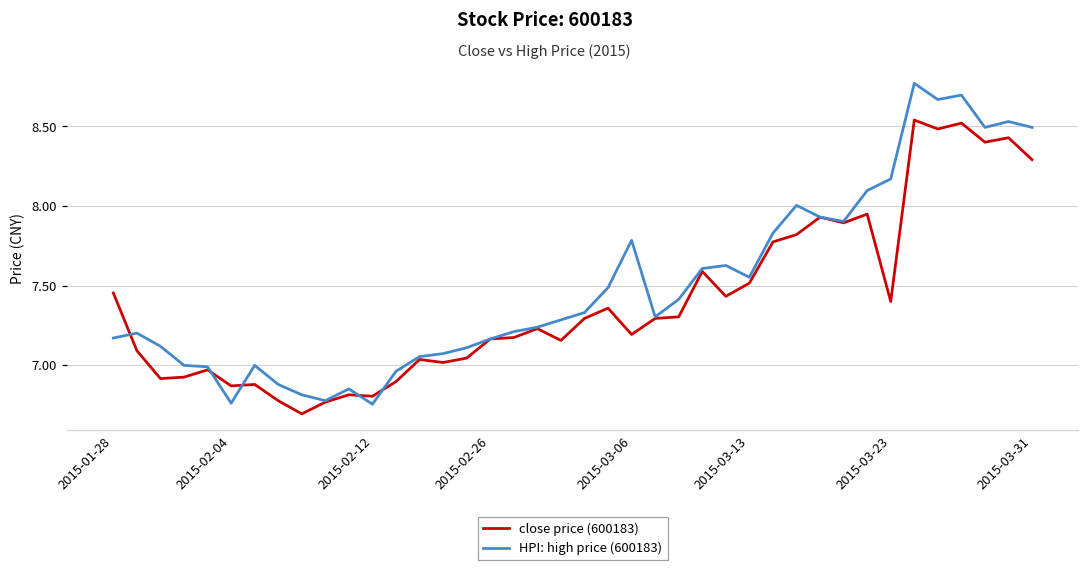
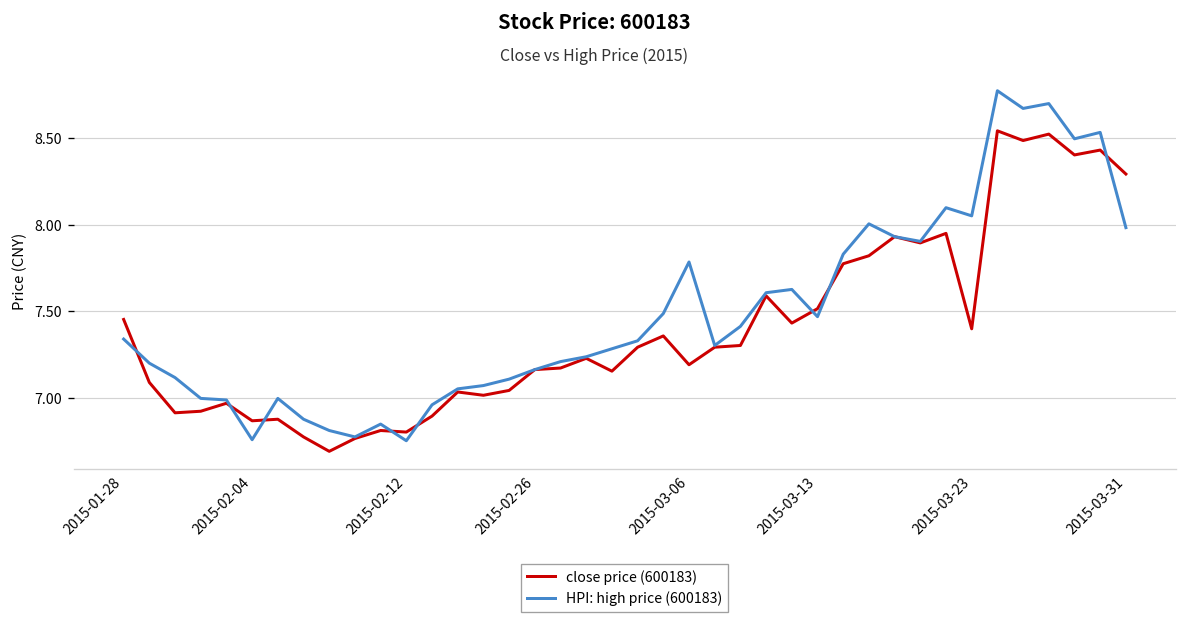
HPI: high price (600183), 2015-01-28: 7.17 -> 7.34
HPI: high price (600183), 2015-03-13: 7.55 -> 7.47
HPI: high price (600183), 2015-03-23: 8.17 -> 8.05
HPI: high price (600183), 2015-03-31: 8.49 -> 7.98
